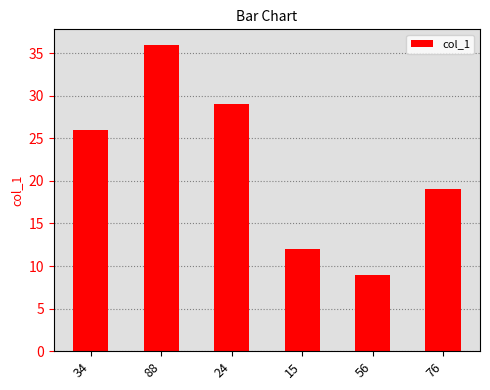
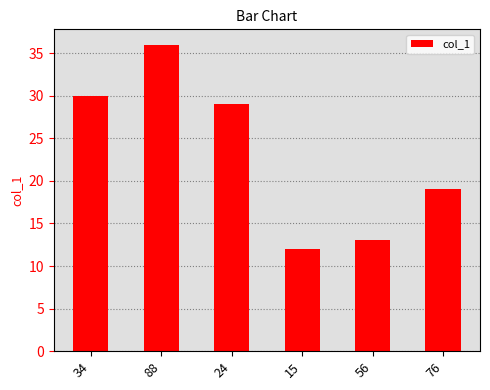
34: 26 -> 30
56: 9 -> 13
